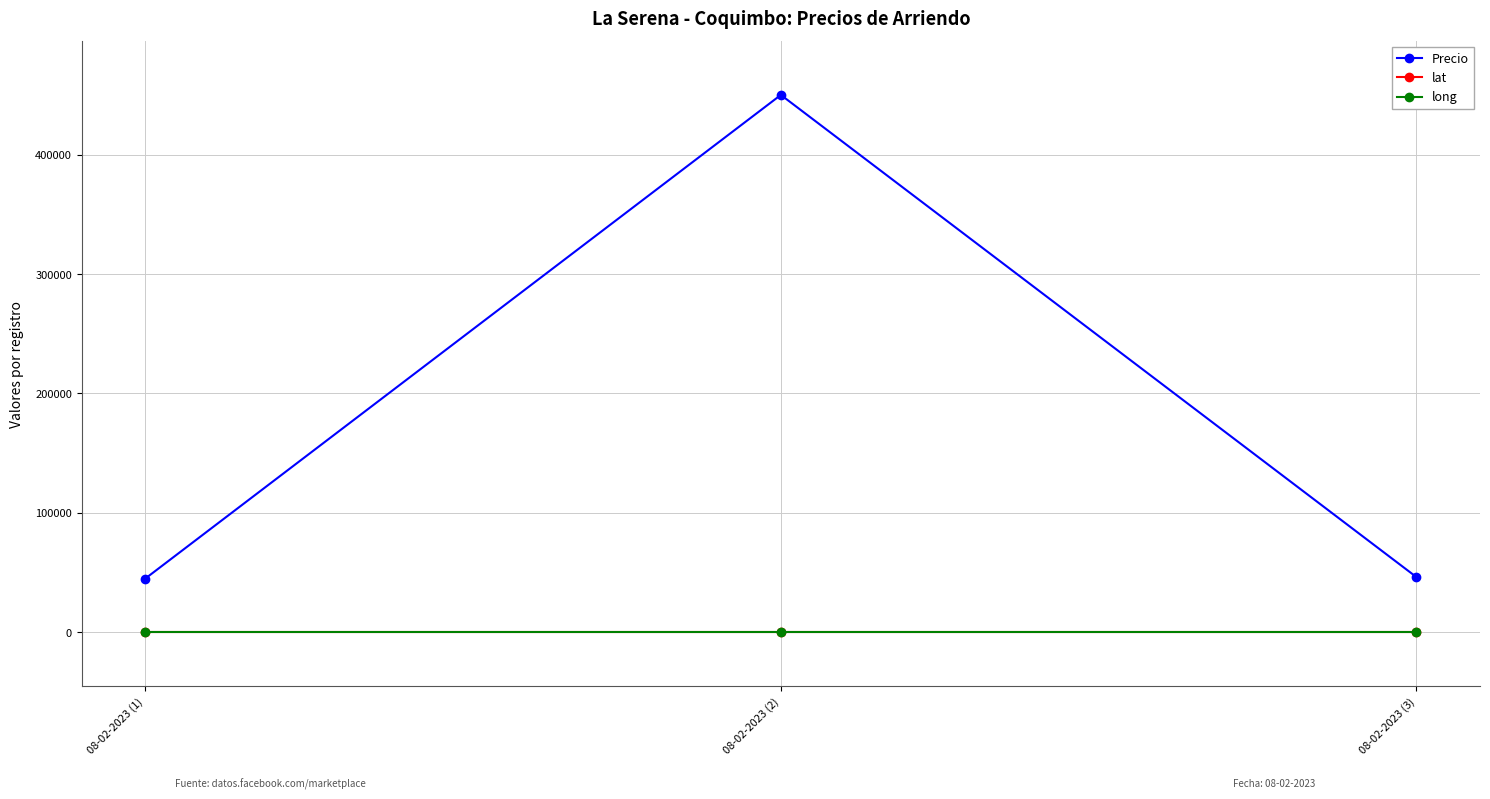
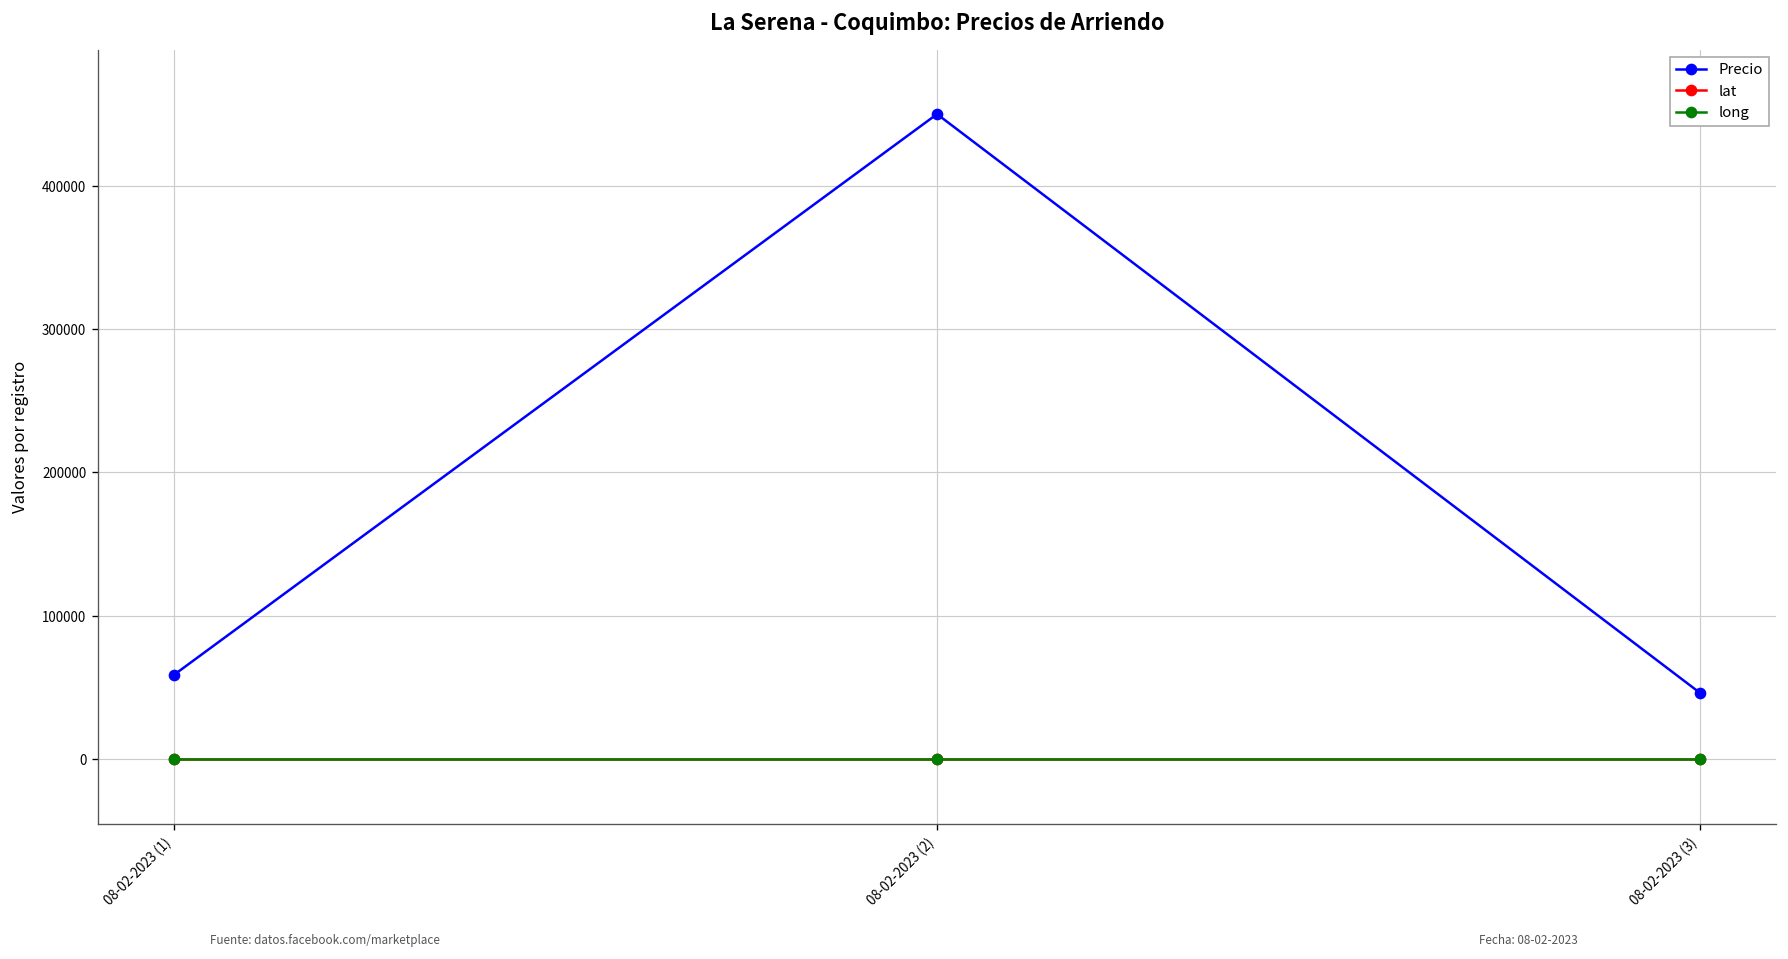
Precio, 08-02-2023 (1): 45000 -> 59000
